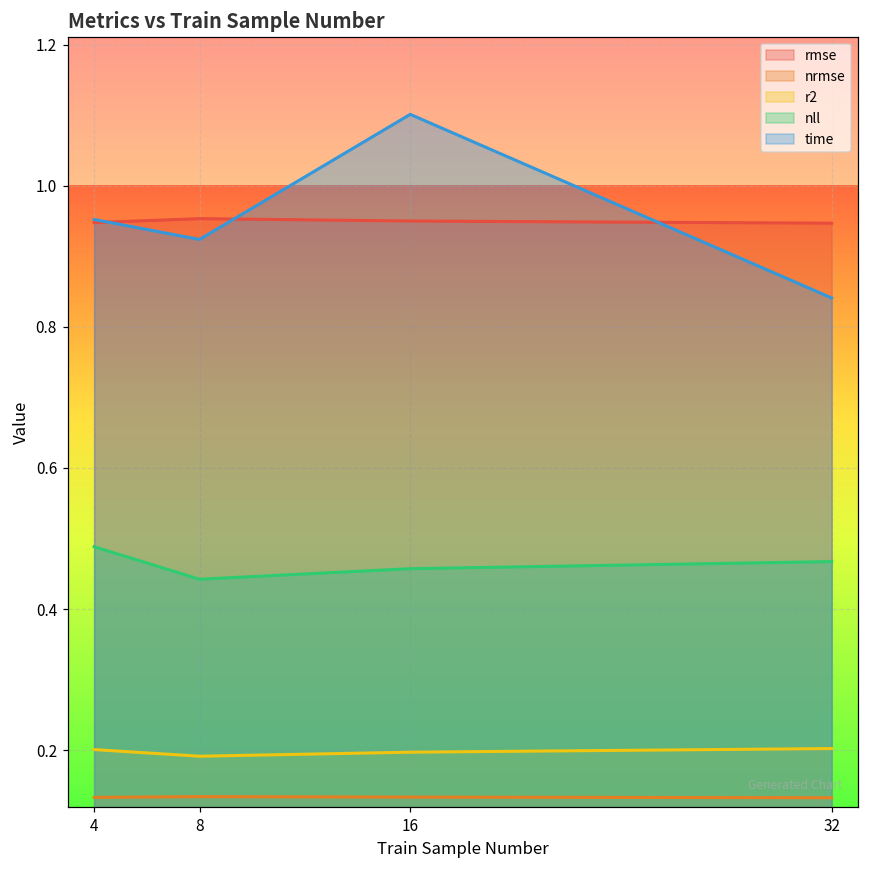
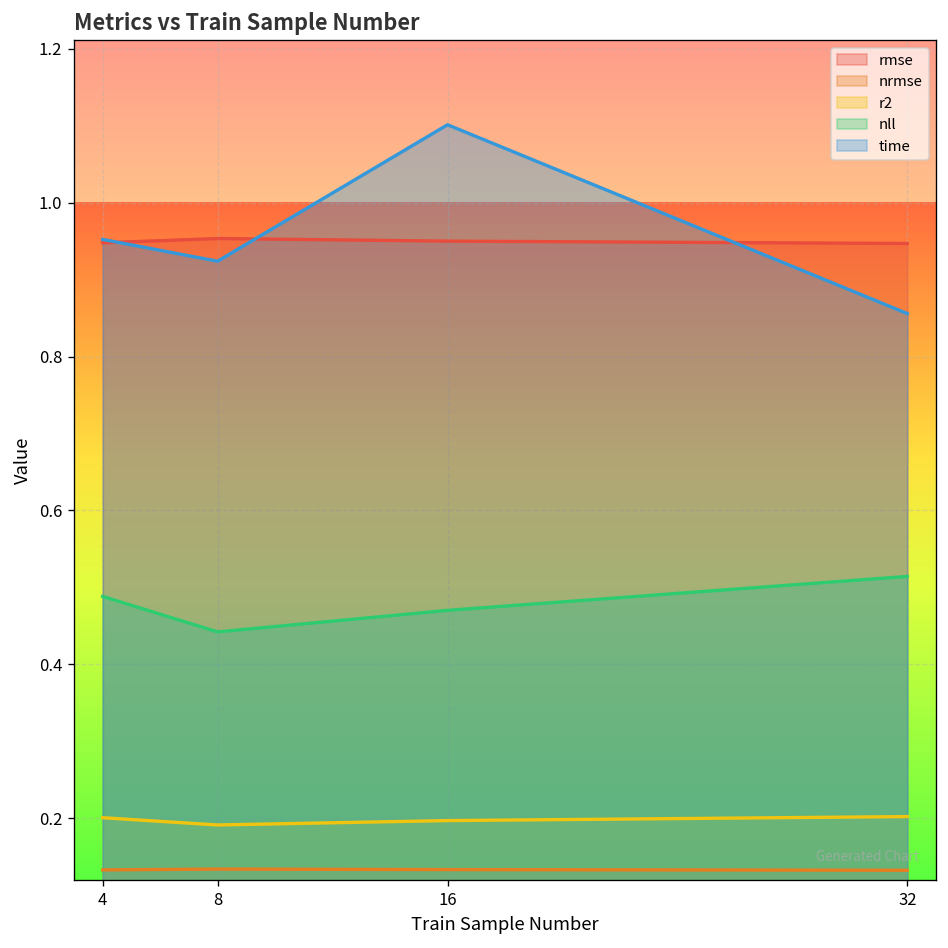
nll, 16: 0.46 -> 0.47
nll, 32: 0.47 -> 0.51
time, 32: 0.84 -> 0.86
